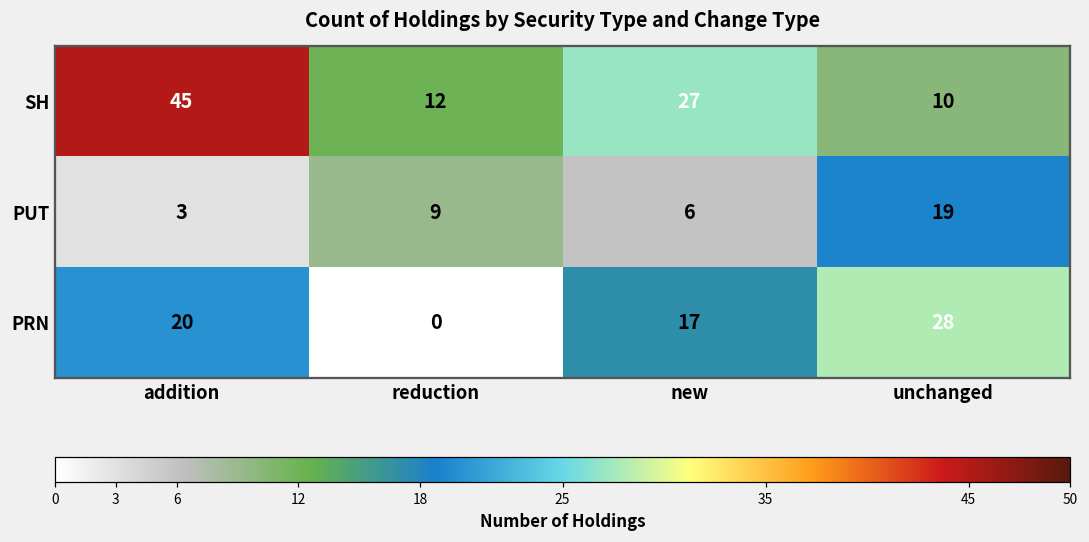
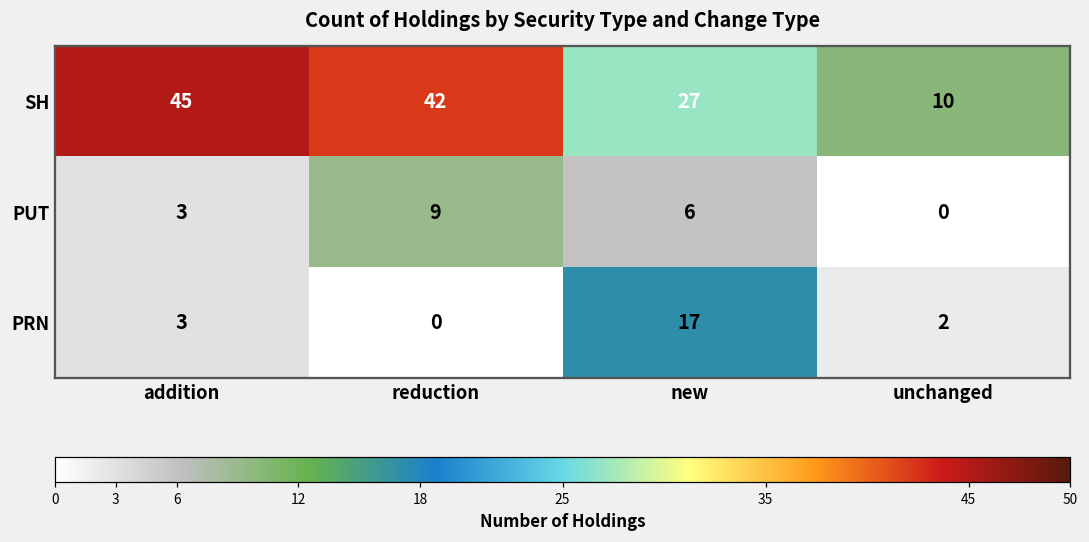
SH, reduction: 12 -> 42
PUT, unchanged: 19 -> 0
PRN, addition: 20 -> 3
PRN, unchanged: 28 -> 2
